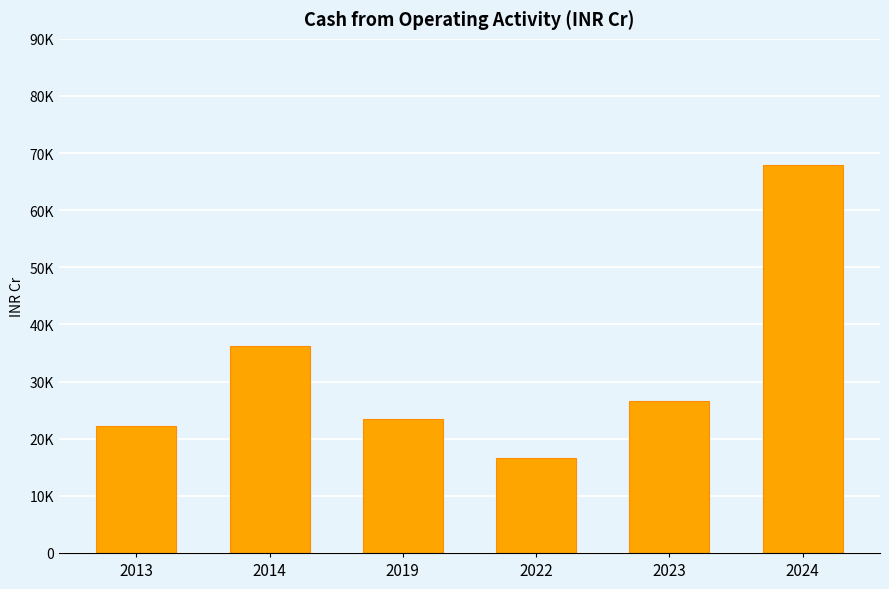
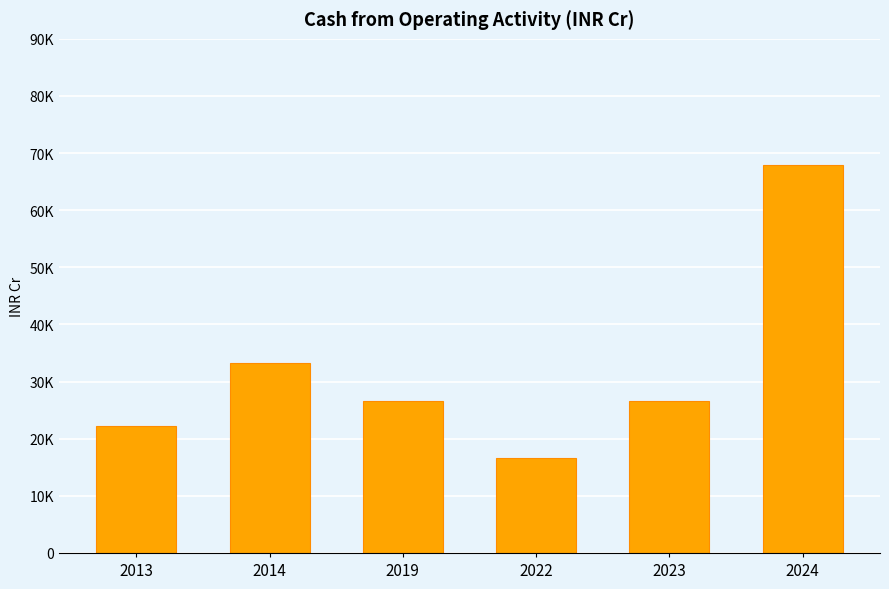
2014: 36000 -> 33000
2019: 23000 -> 27000
